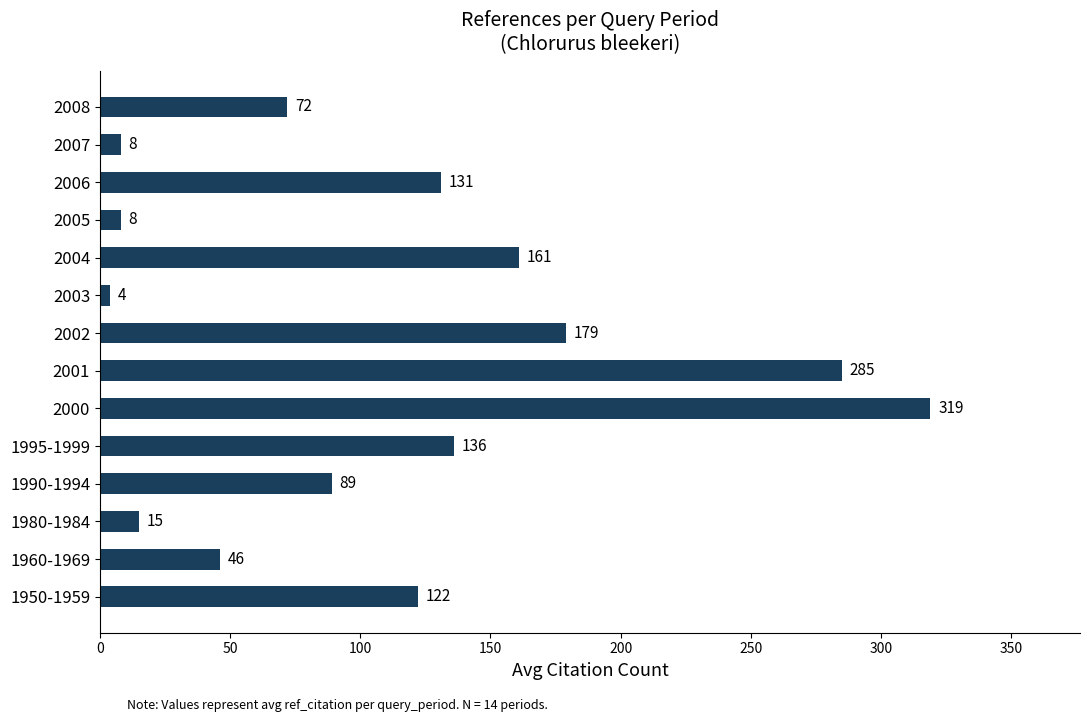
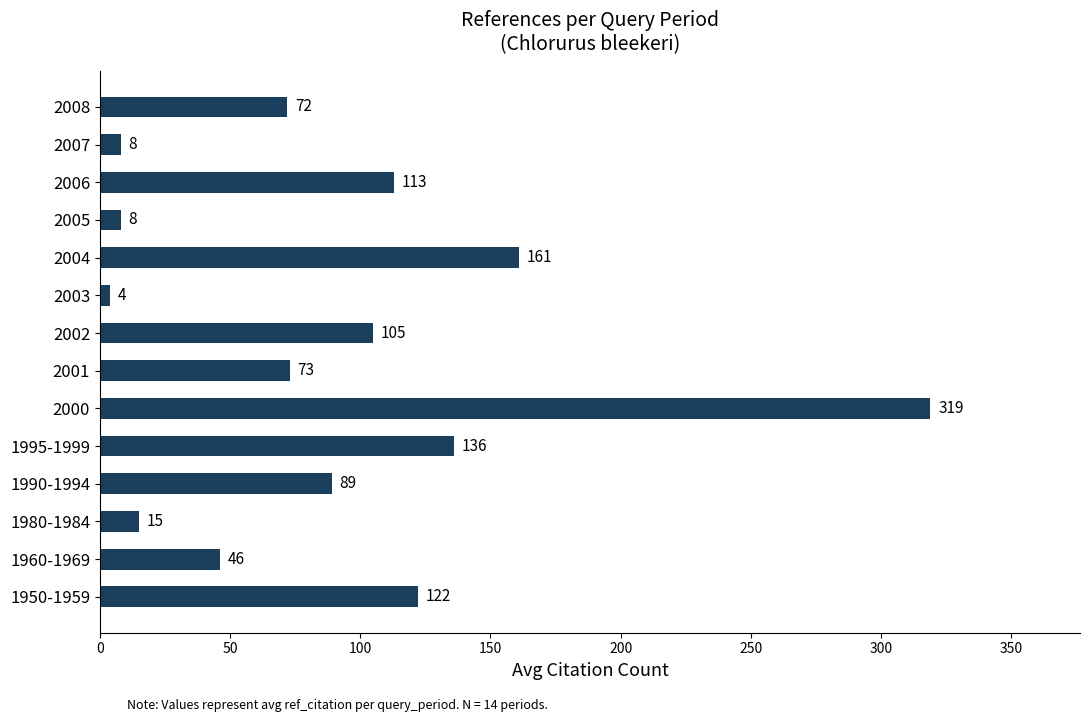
2006: 131 -> 113
2002: 179 -> 105
2001: 285 -> 73
